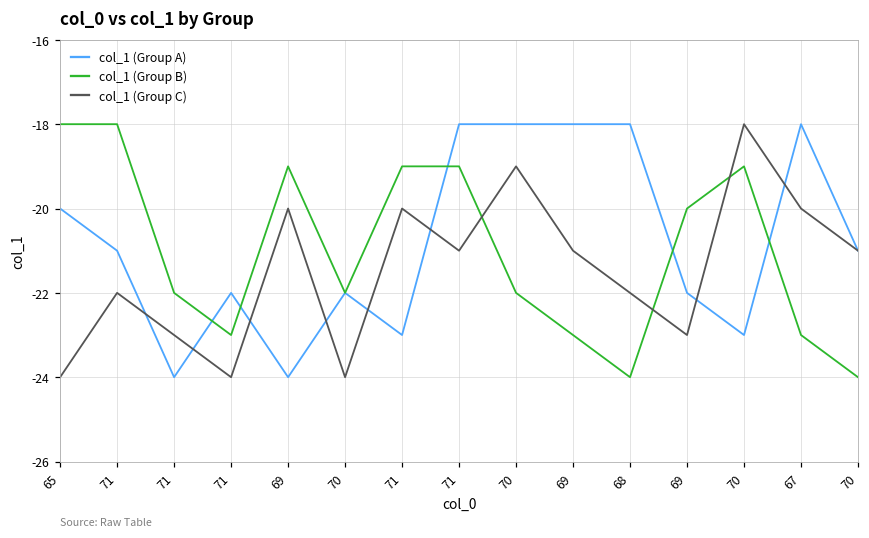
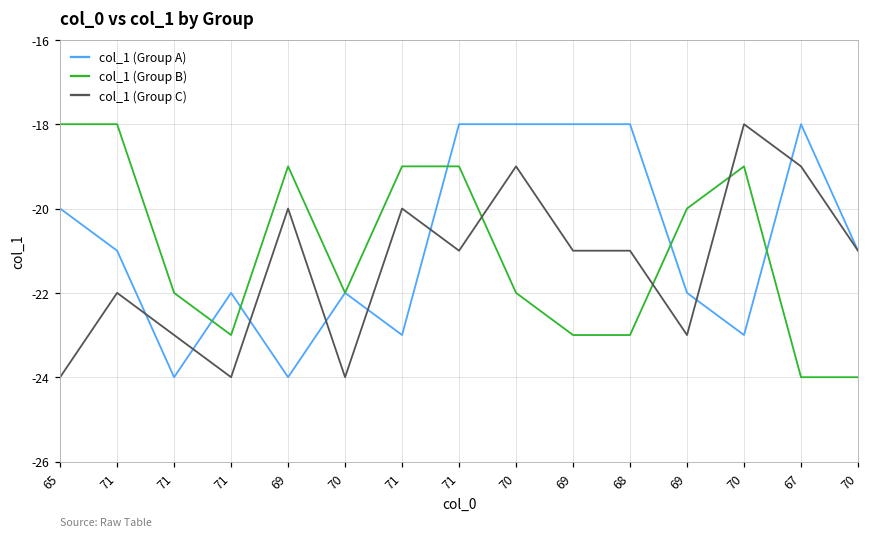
col_1 (Group B), 68: -24 -> -23
col_1 (Group C), 68: -22 -> -21
col_1 (Group B), 67: -23 -> -24
col_1 (Group C), 67: -20 -> -19
